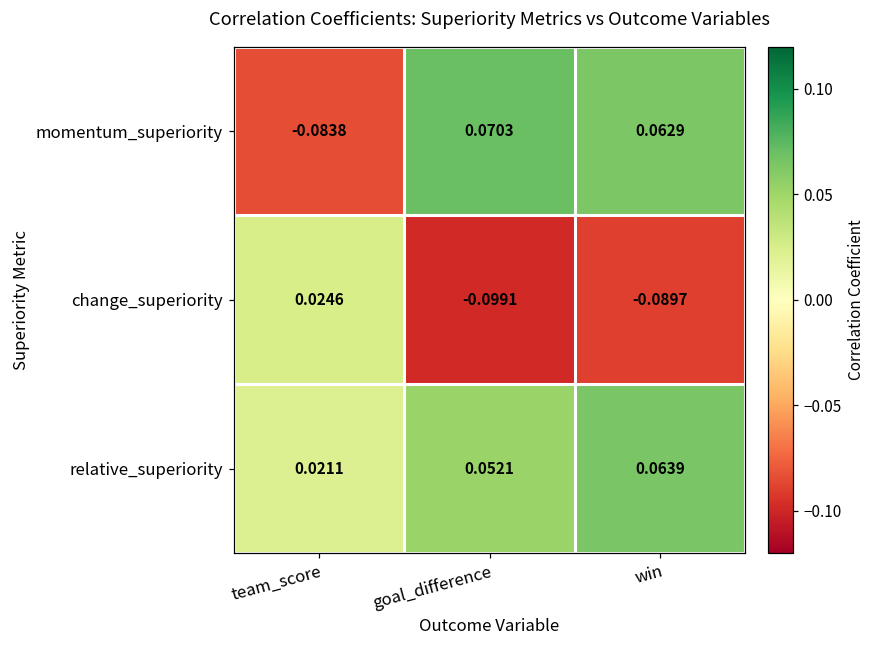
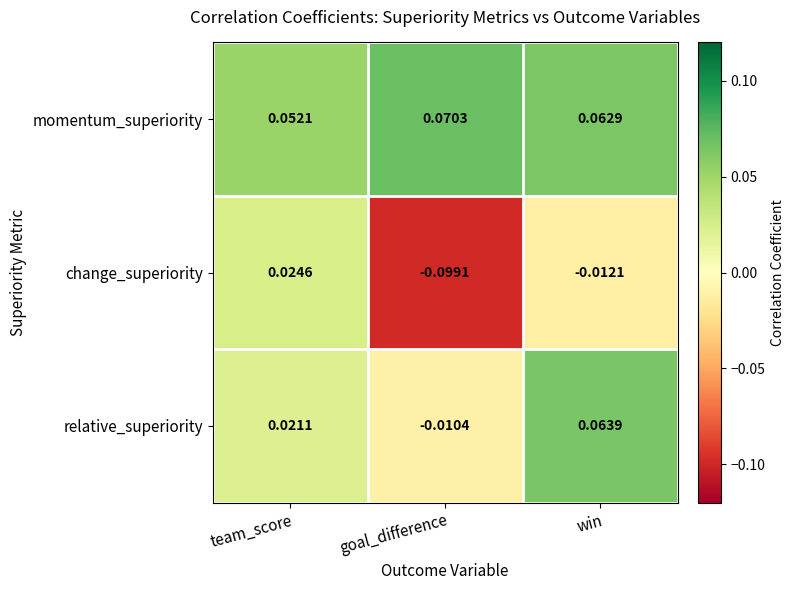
momentum_superiority, team_score: -0.0838 -> 0.0521
change_superiority, win: -0.0897 -> -0.0121
relative_superiority, goal_difference: 0.0521 -> -0.0104
